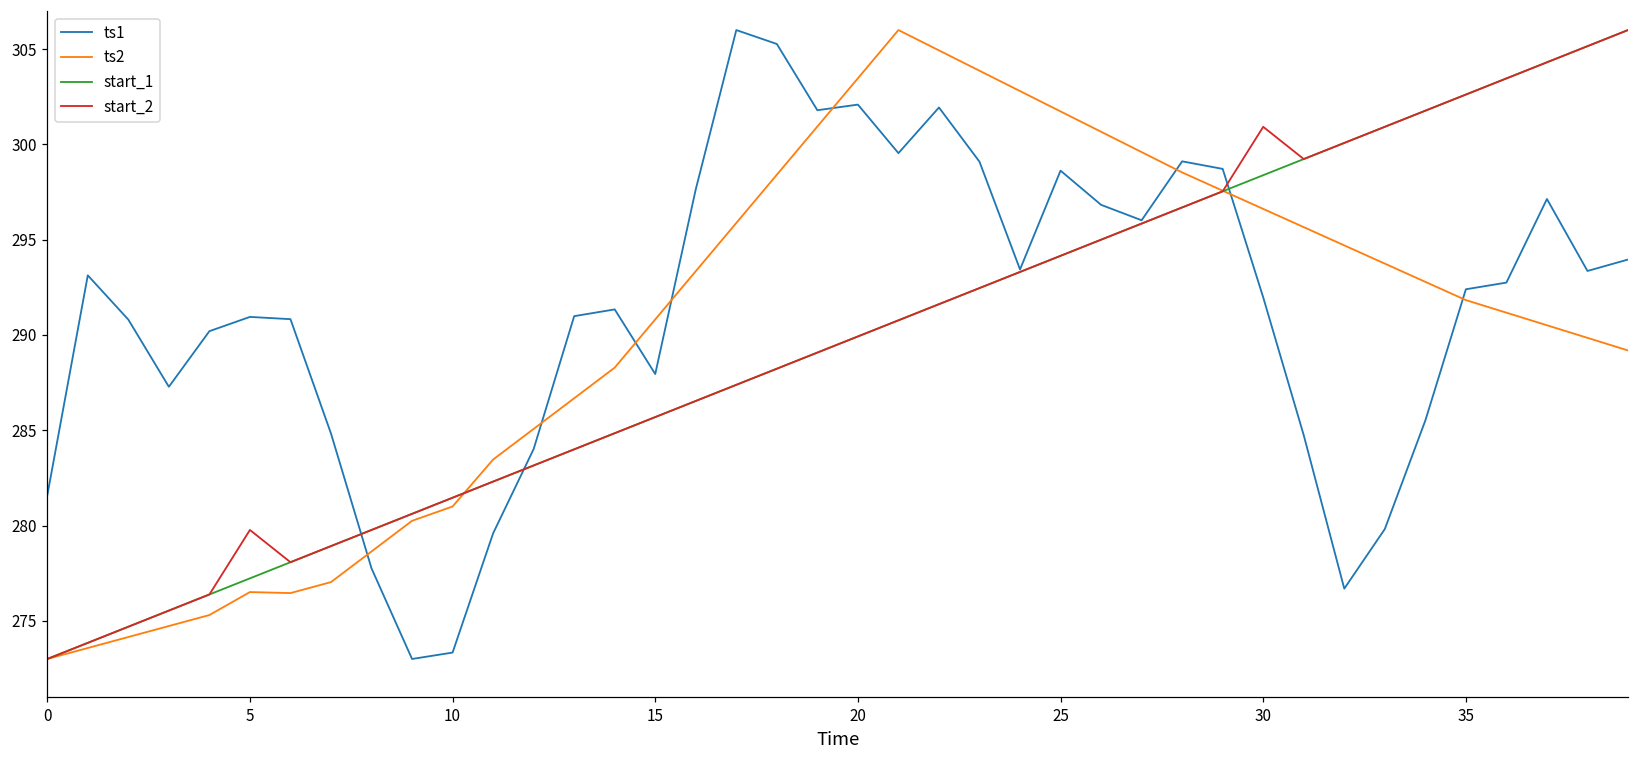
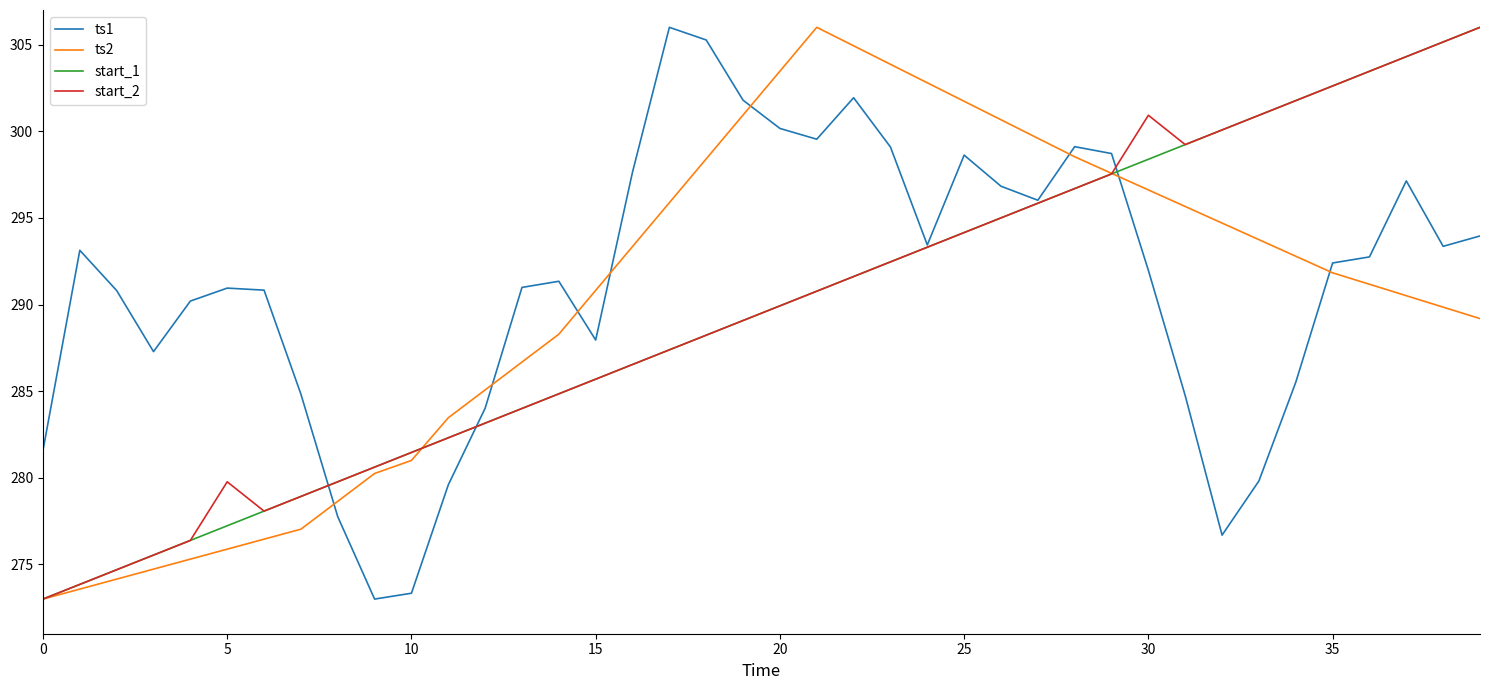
ts2, 5: 276.5 -> 275.9
ts1, 20: 302.1 -> 300.2
